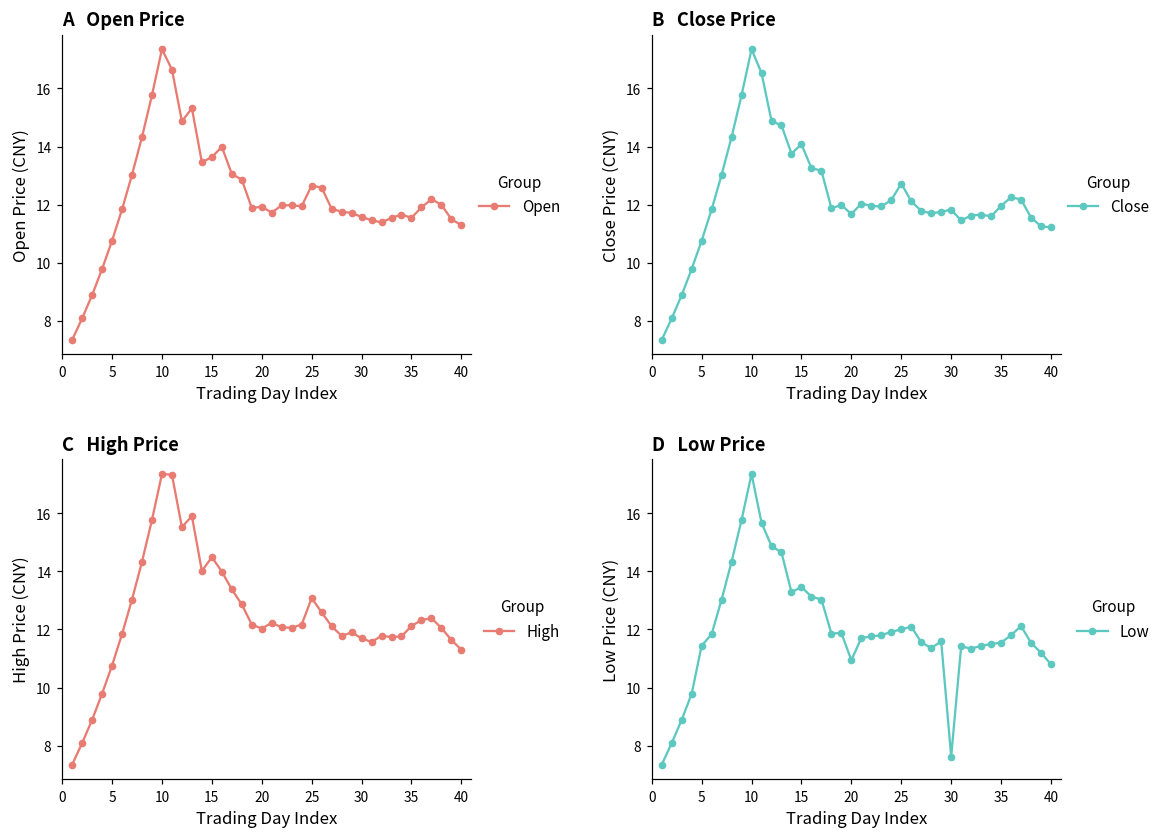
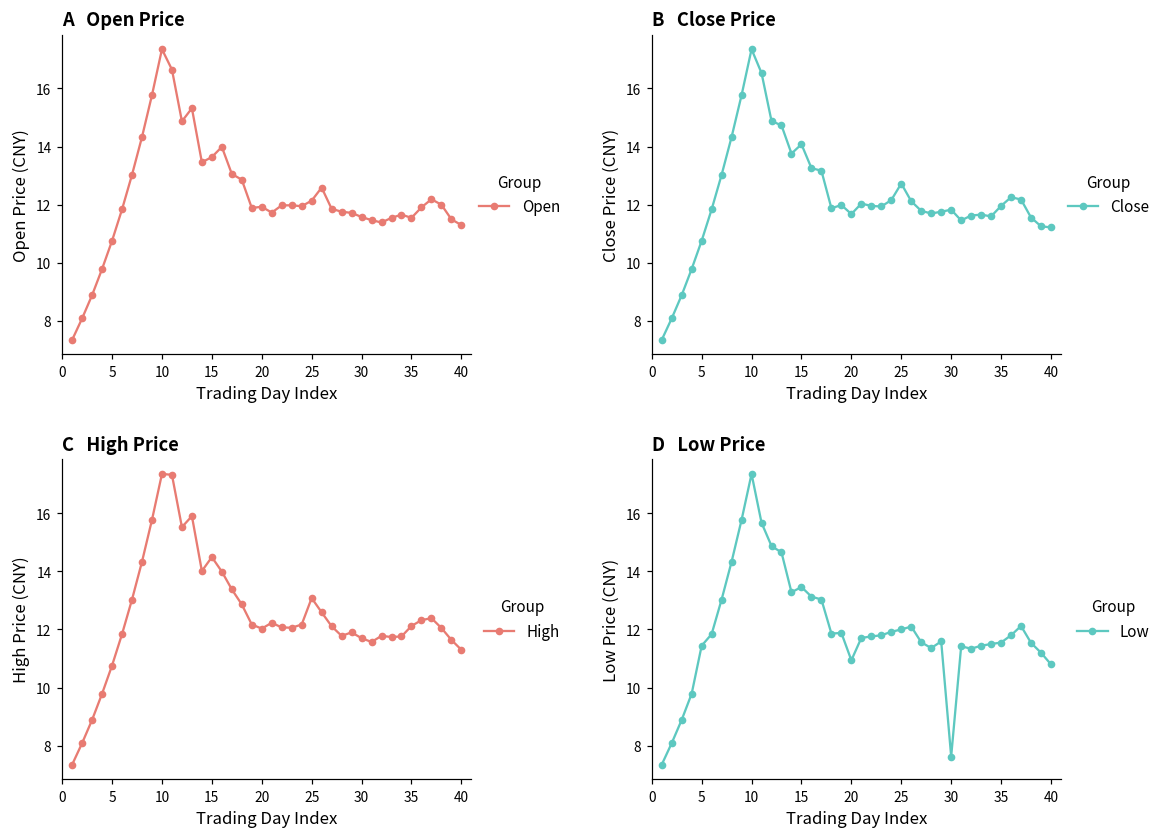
A Open Price, 25: 12.7 -> 12.1
